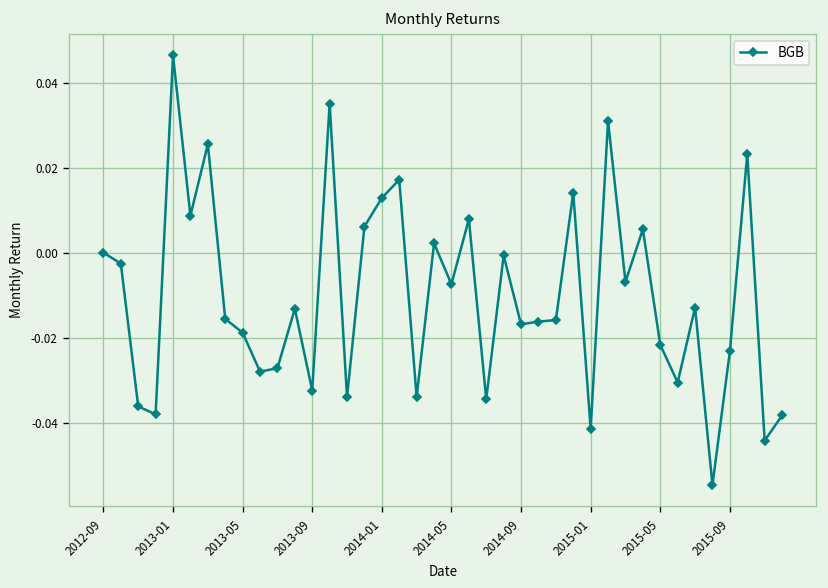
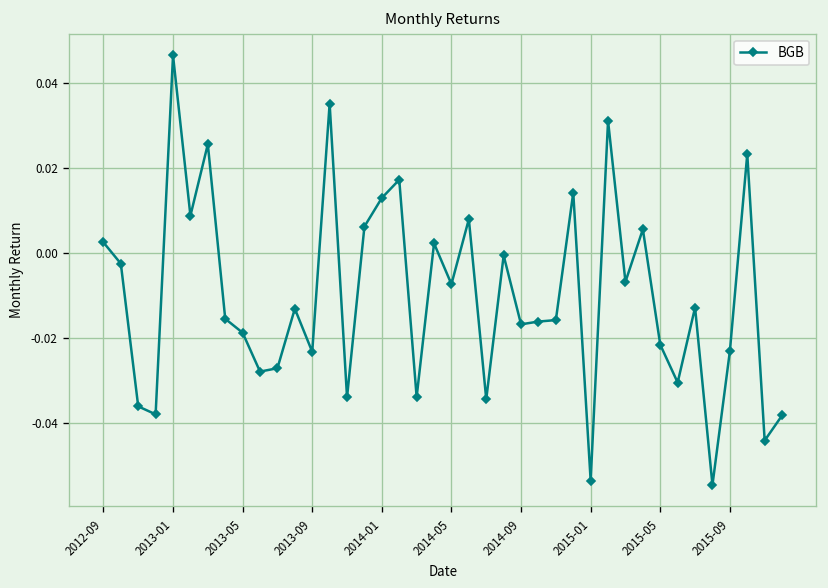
2012-09: 0.000 -> 0.002
2013-09: -0.032 -> -0.023
2015-01: -0.041 -> -0.053
